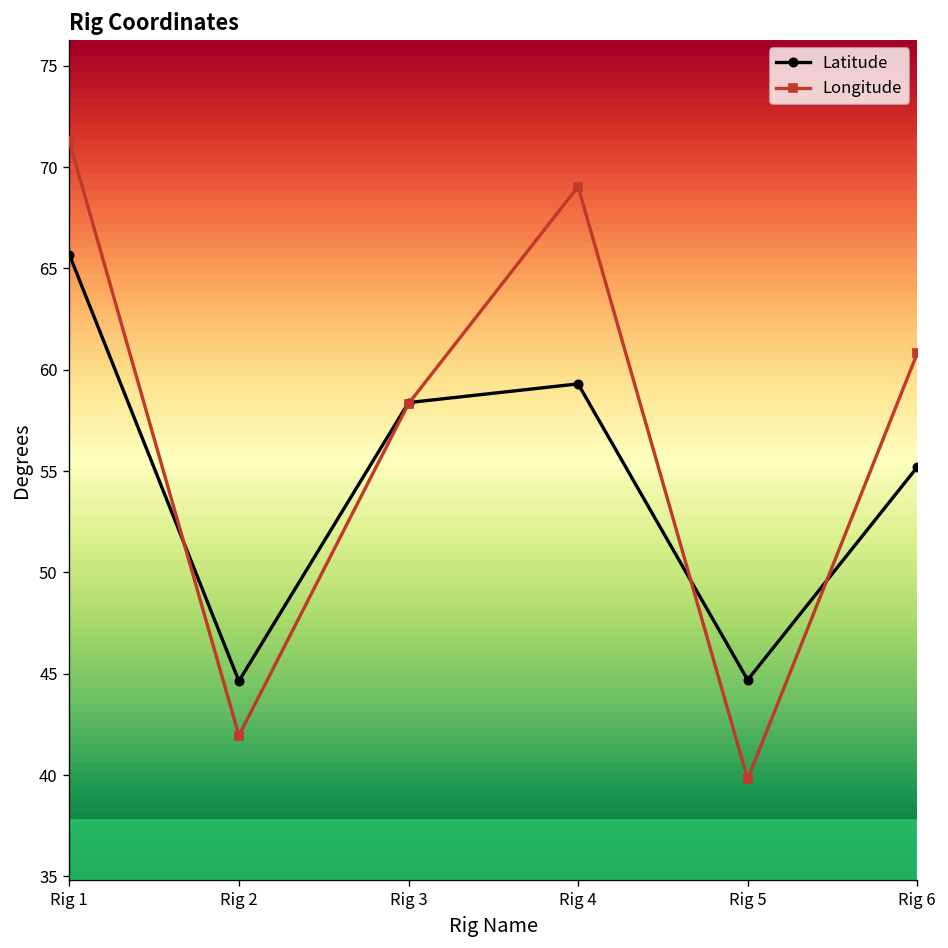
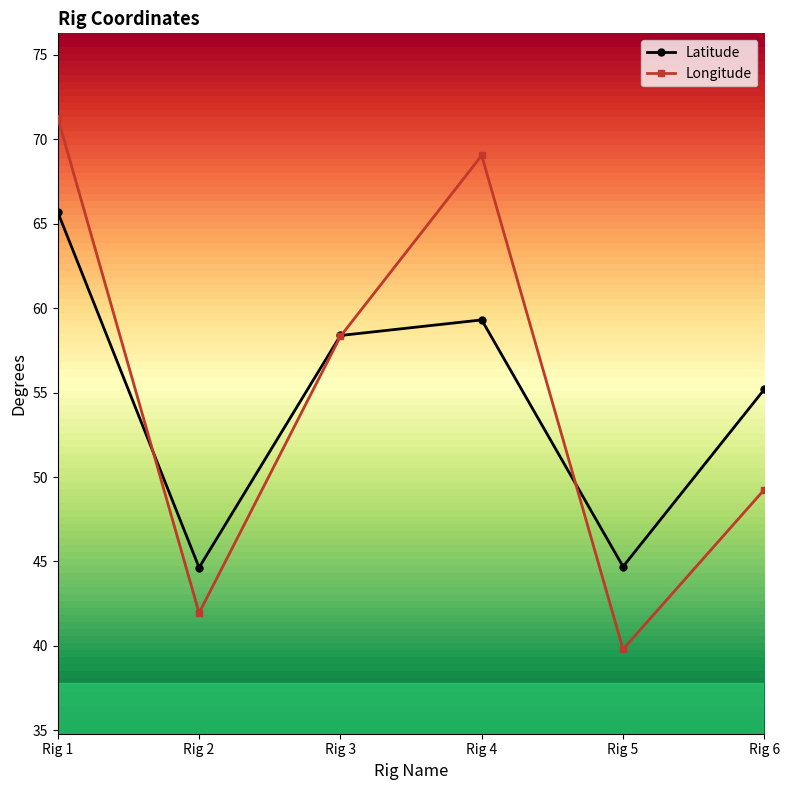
Longitude, Rig 6: 60.8 -> 49.3
